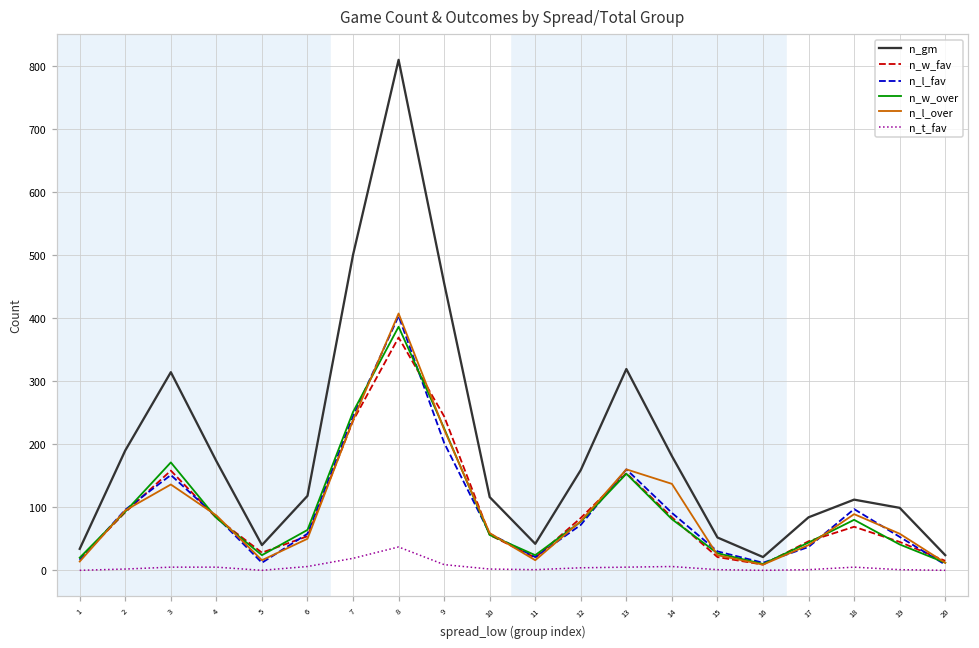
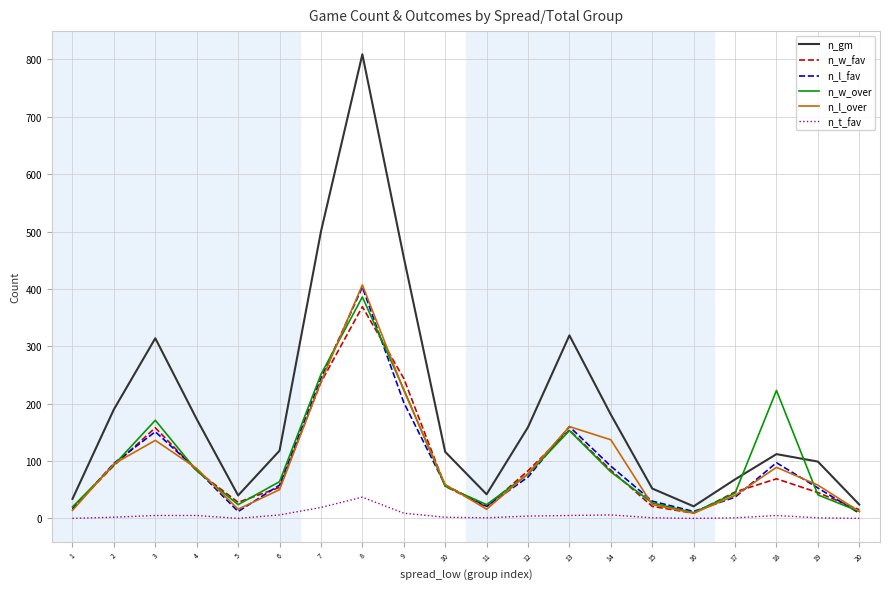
n_gm, 17: 80 -> 70
n_w_over, 18: 80 -> 220
